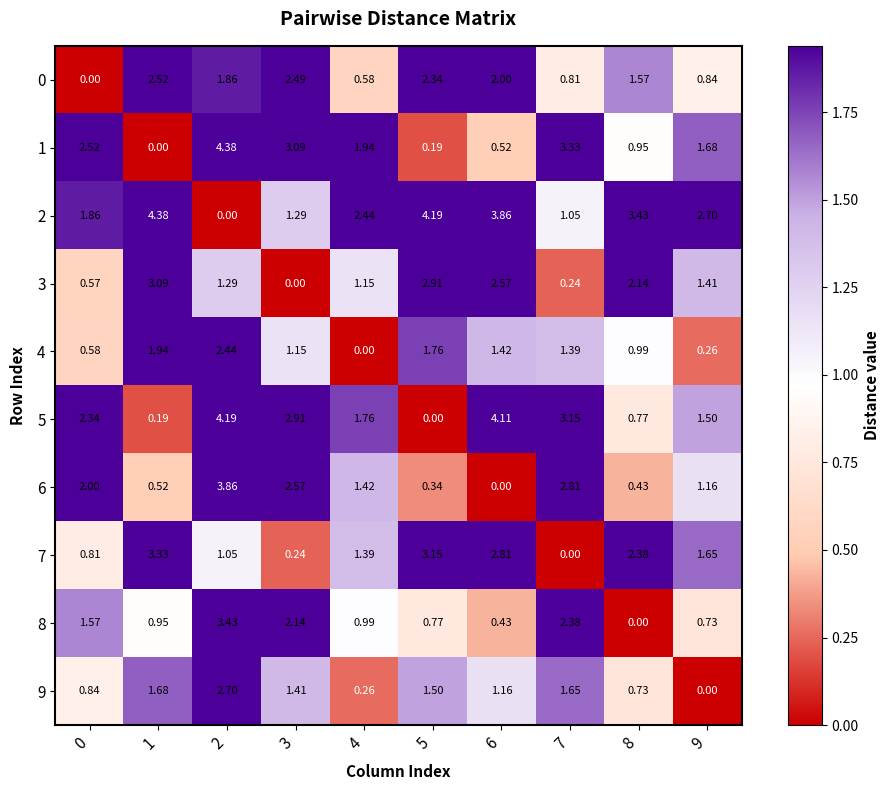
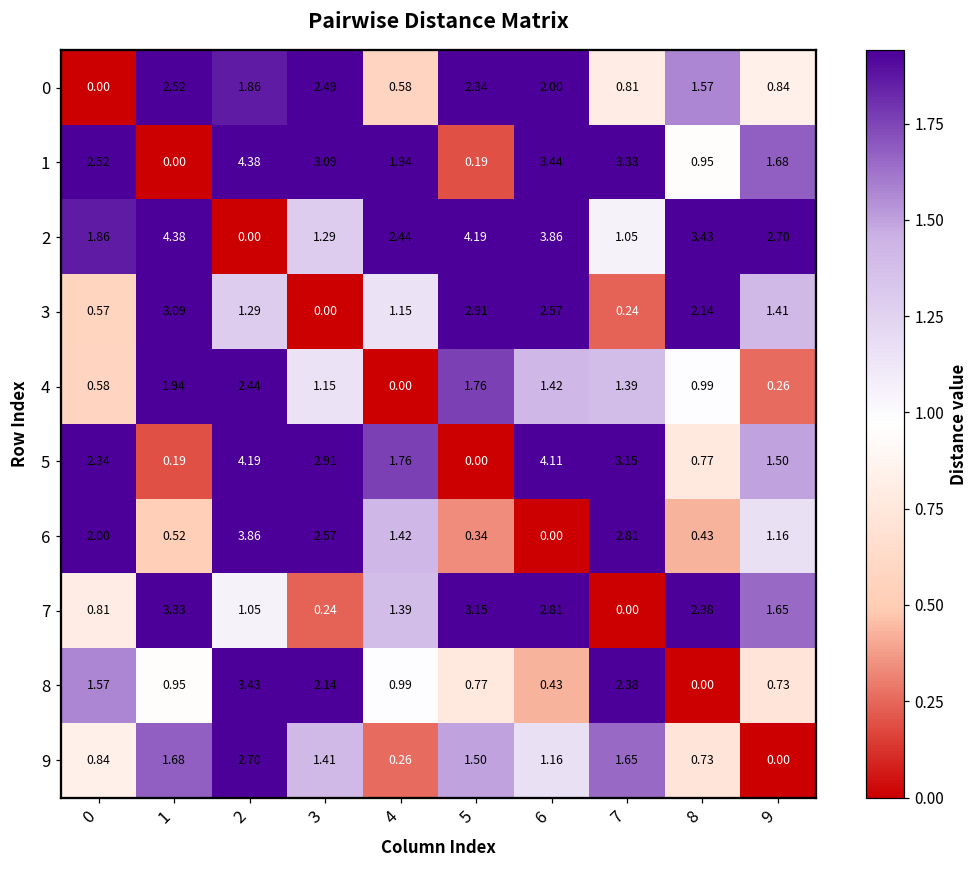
1, 6: 0.52 -> 3.44
